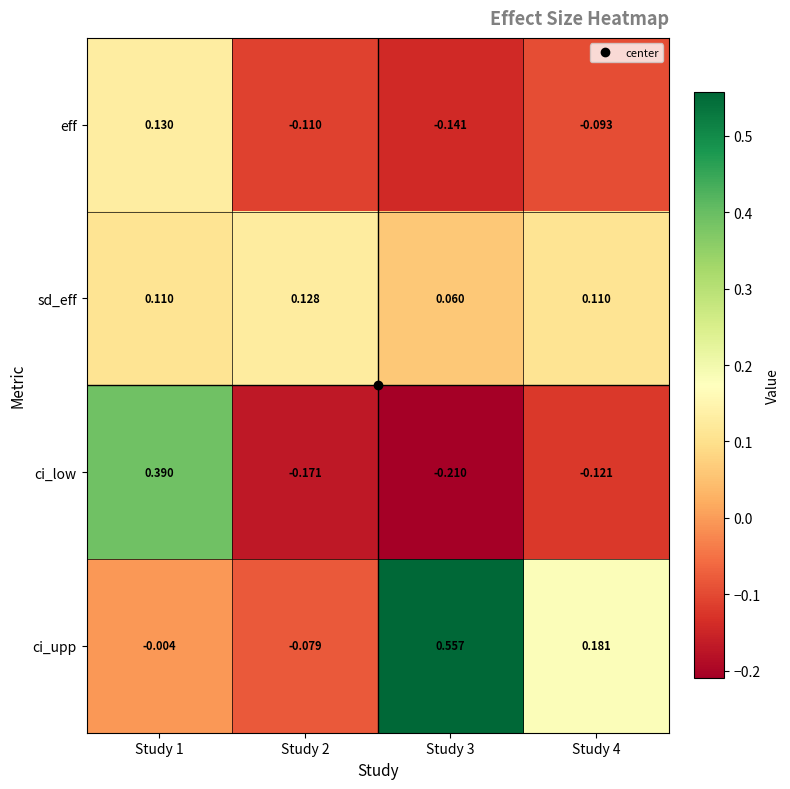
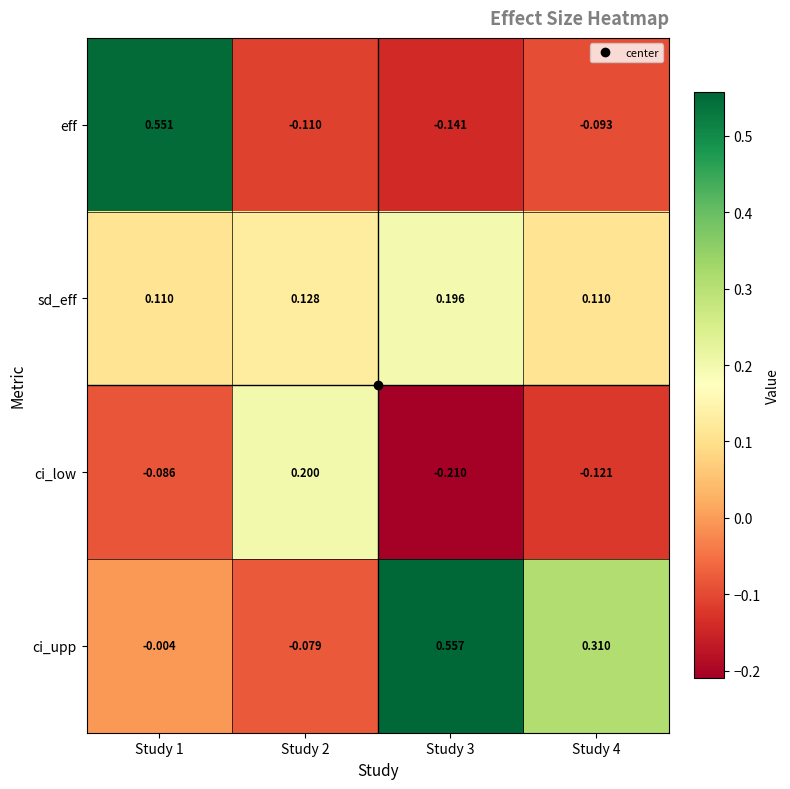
eff, Study 1: 0.130 -> 0.551
sd_eff, Study 3: 0.060 -> 0.196
ci_low, Study 1: 0.390 -> -0.086
ci_low, Study 2: -0.171 -> 0.200
ci_upp, Study 4: 0.181 -> 0.310
